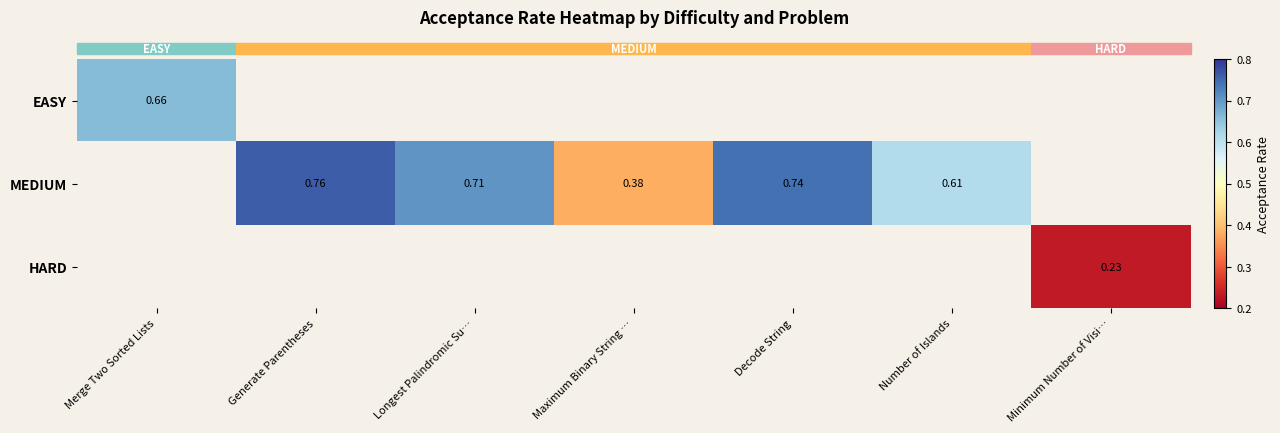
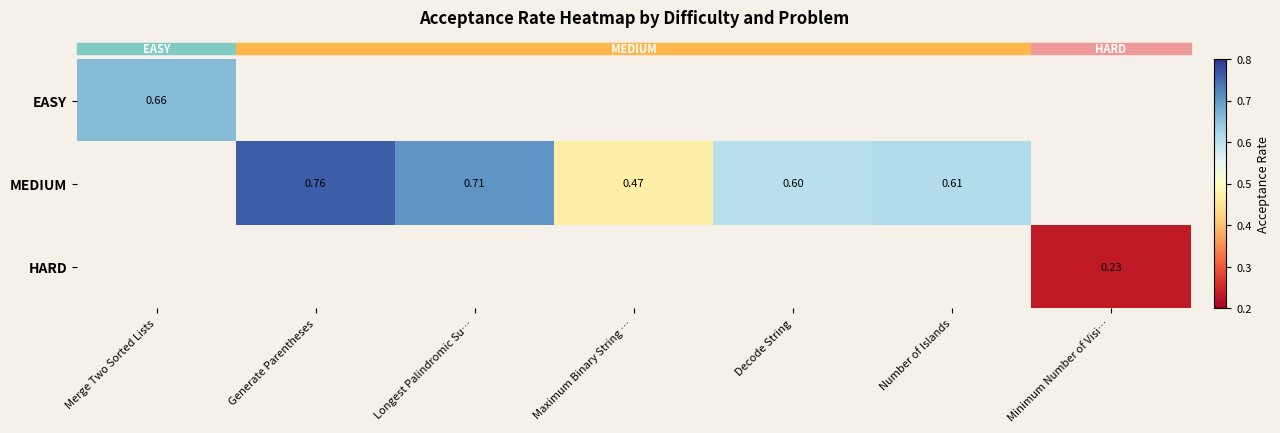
MEDIUM, Maximum Binary String …: 0.38 -> 0.47
MEDIUM, Decode String: 0.74 -> 0.60
